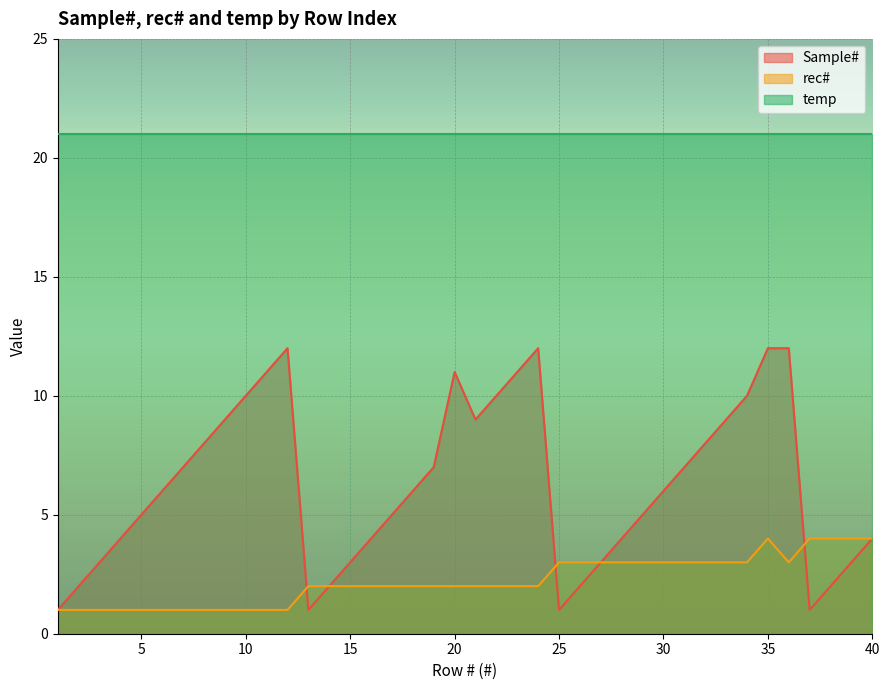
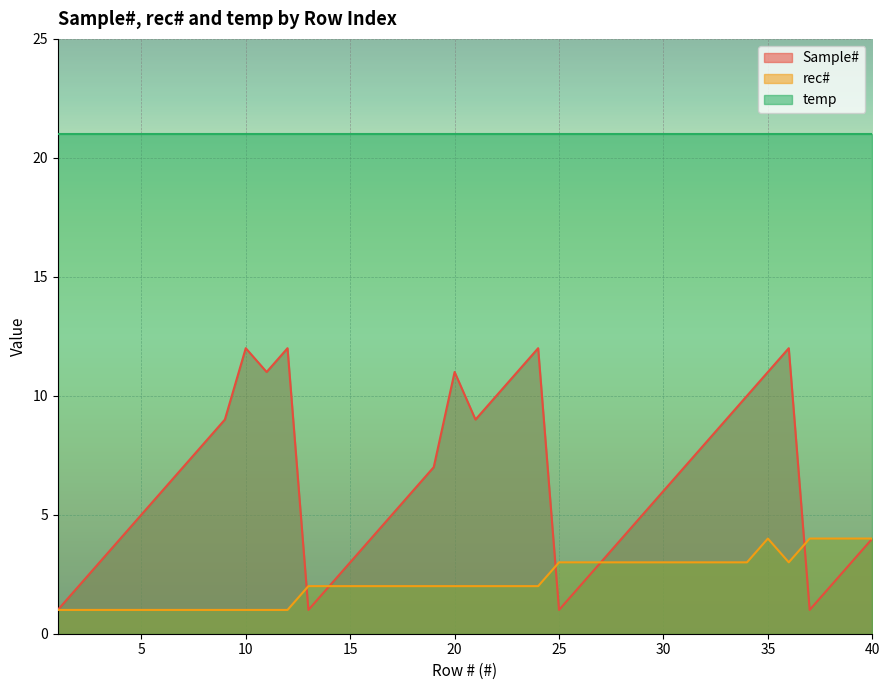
Sample#, 10: 10 -> 12
Sample#, 35: 12 -> 11
